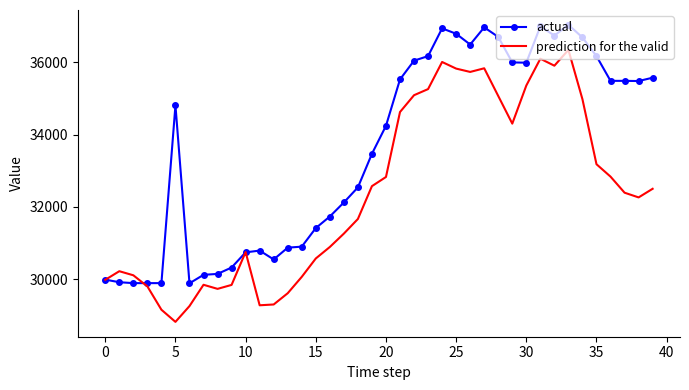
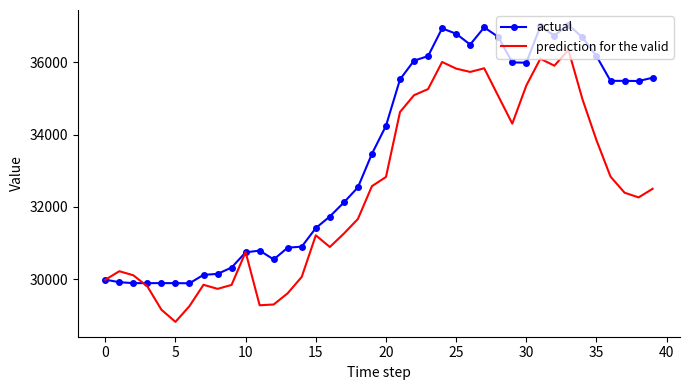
actual, 5: 34800 -> 29900
prediction for the valid, 15: 30600 -> 31200
prediction for the valid, 35: 33200 -> 33800
